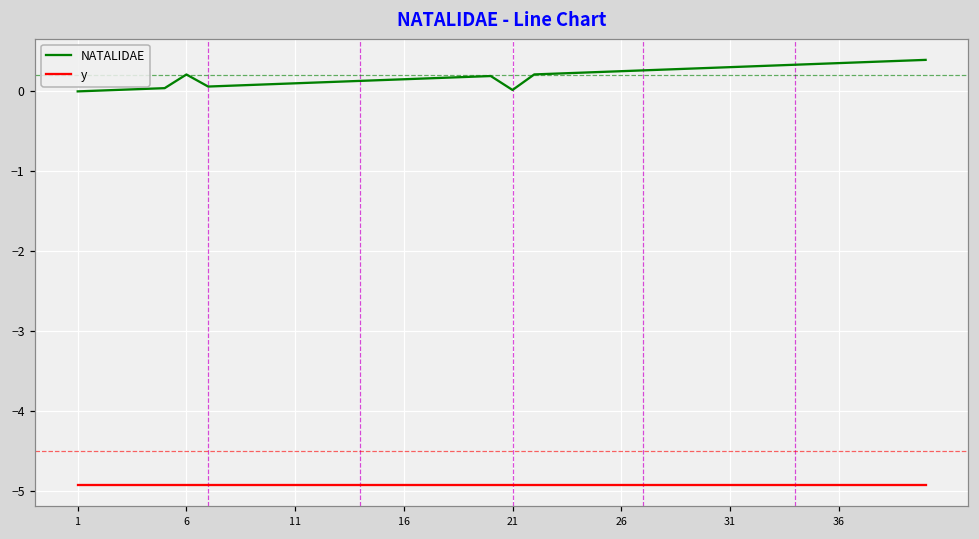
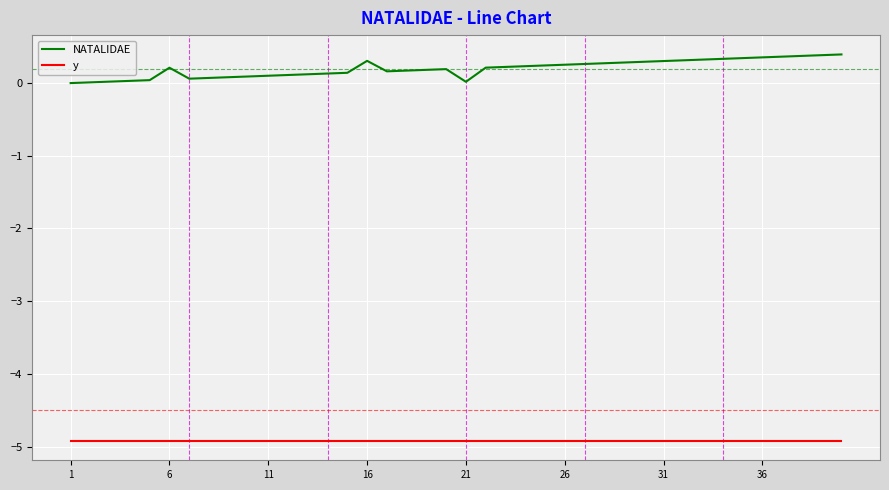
NATALIDAE, 16: 0.2 -> 0.3
